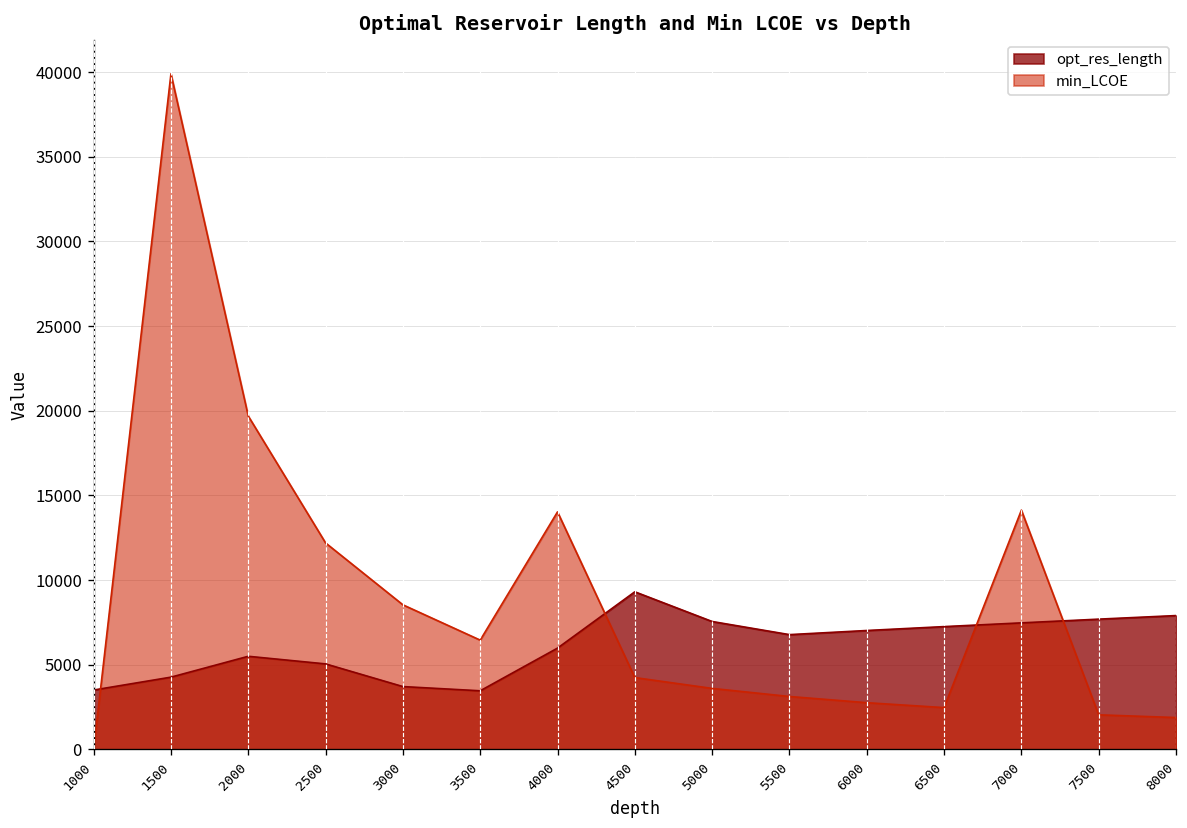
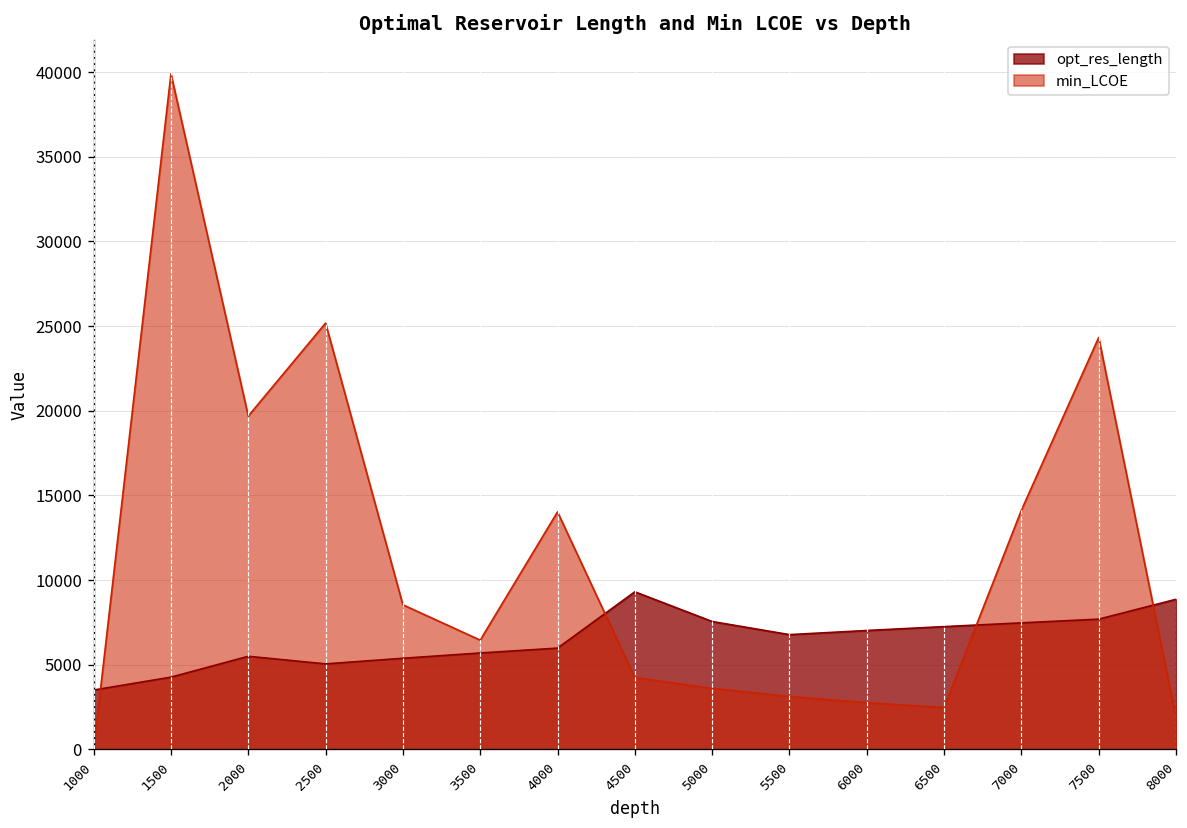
min_LCOE, 2500: 12200 -> 25200
opt_res_length, 3000: 3700 -> 5400
opt_res_length, 3500: 3500 -> 5700
min_LCOE, 7500: 2000 -> 24300
opt_res_length, 8000: 7900 -> 8900
